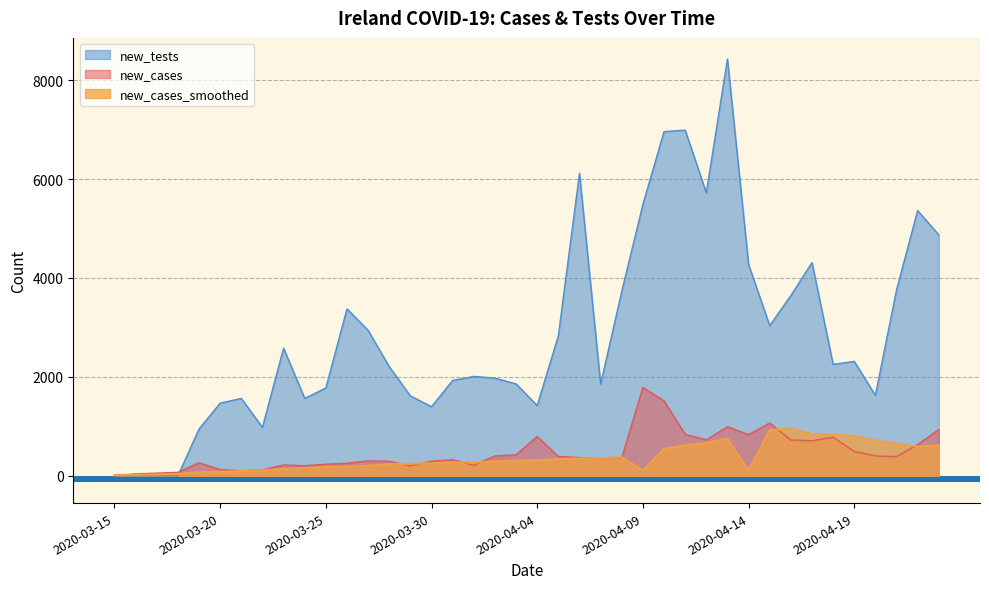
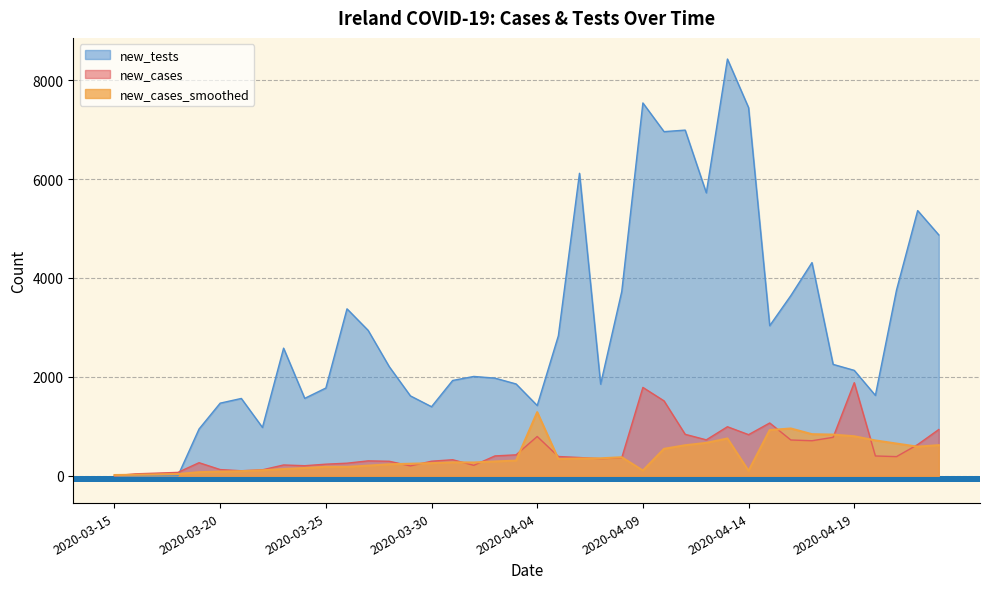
new_cases_smoothed, 2020-04-04: 300 -> 1300
new_tests, 2020-04-09: 5500 -> 7500
new_tests, 2020-04-14: 4300 -> 7400
new_tests, 2020-04-19: 2300 -> 2100
new_cases, 2020-04-19: 500 -> 1900
